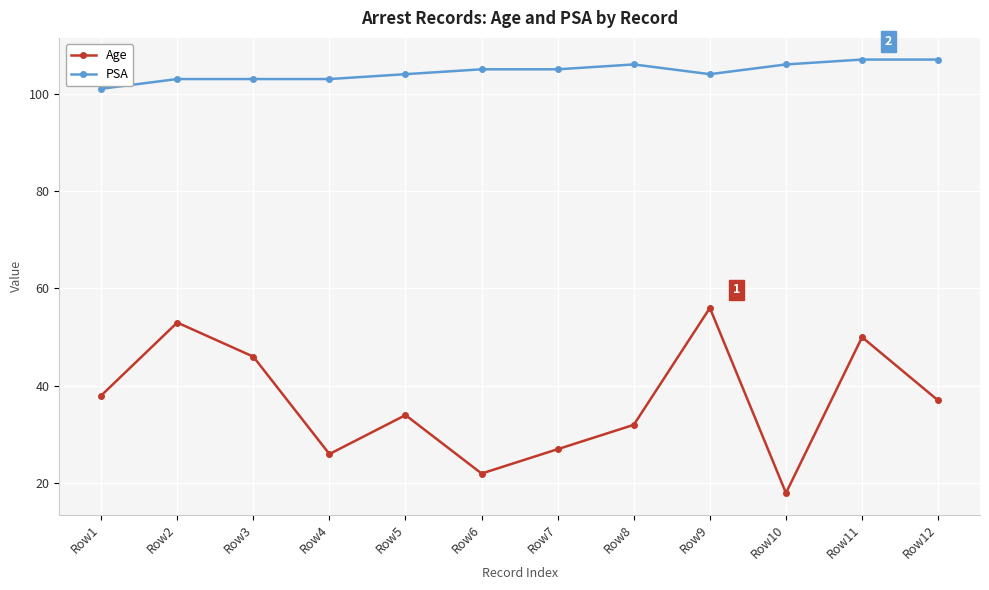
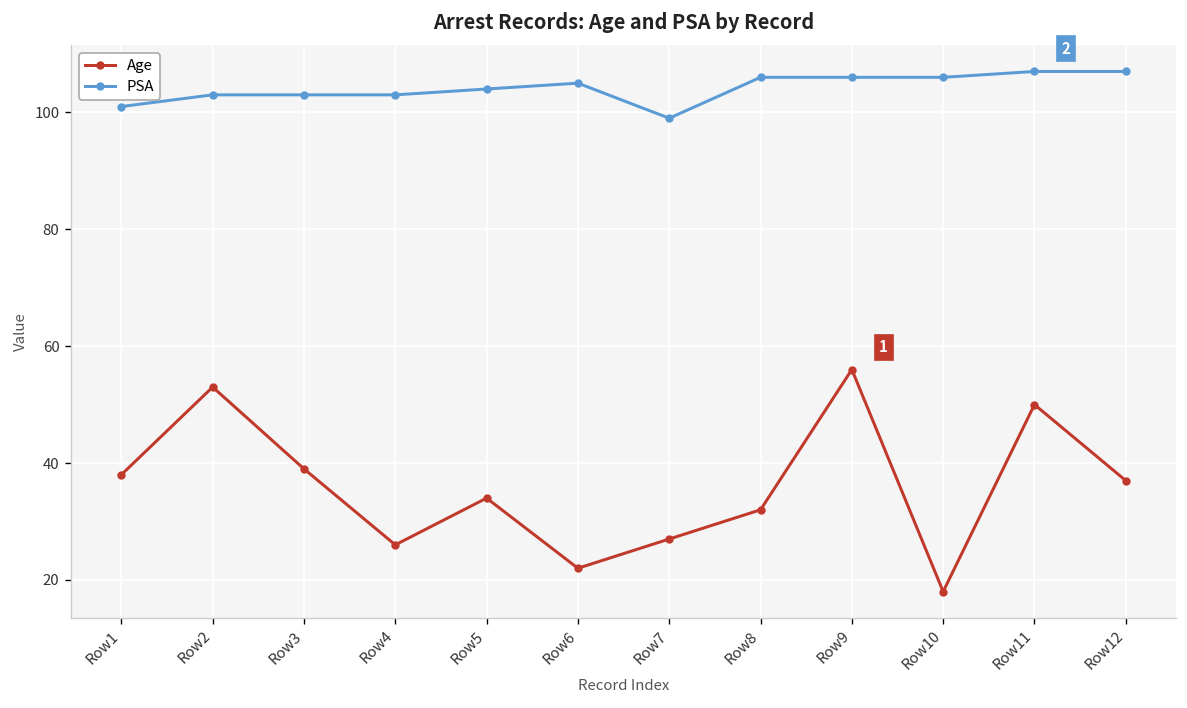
Age, Row3: 46 -> 39
PSA, Row7: 105 -> 99
PSA, Row9: 104 -> 106
